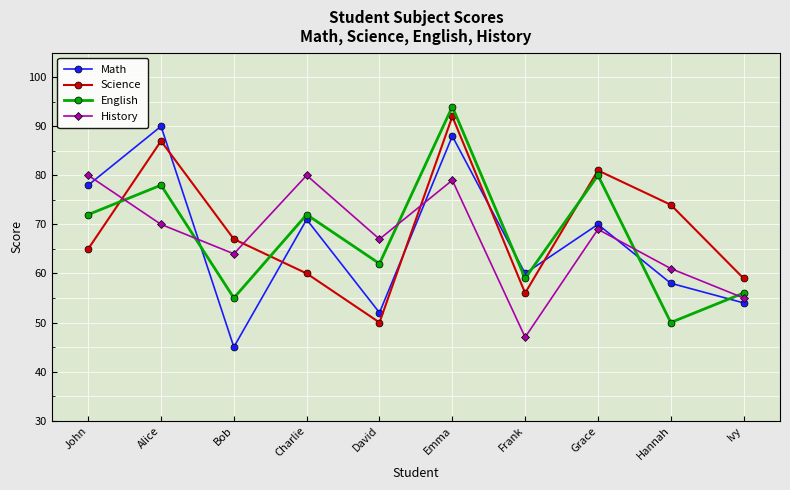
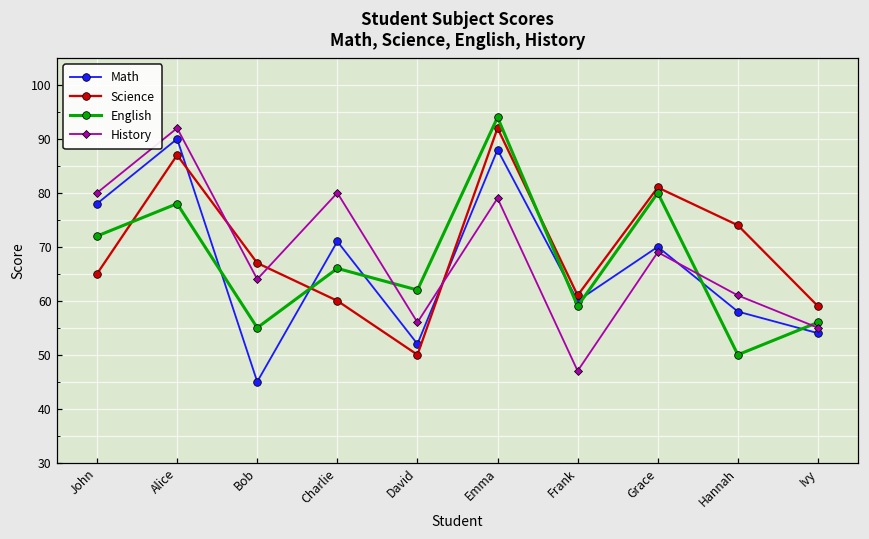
History, Alice: 70 -> 92
English, Charlie: 72 -> 66
History, David: 67 -> 56
Science, Frank: 56 -> 61
